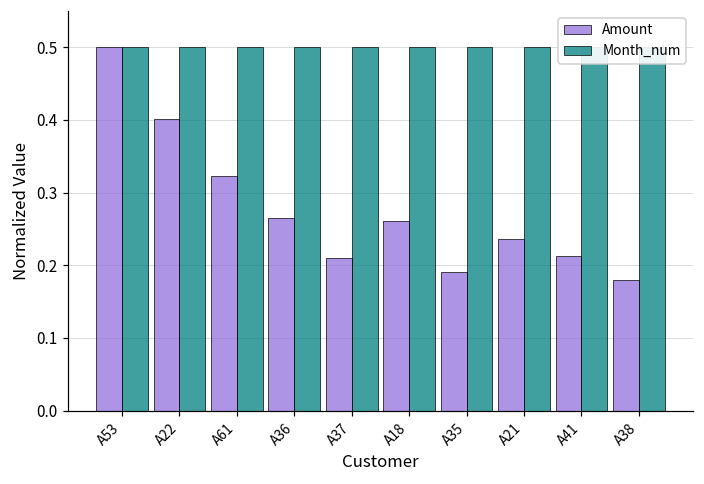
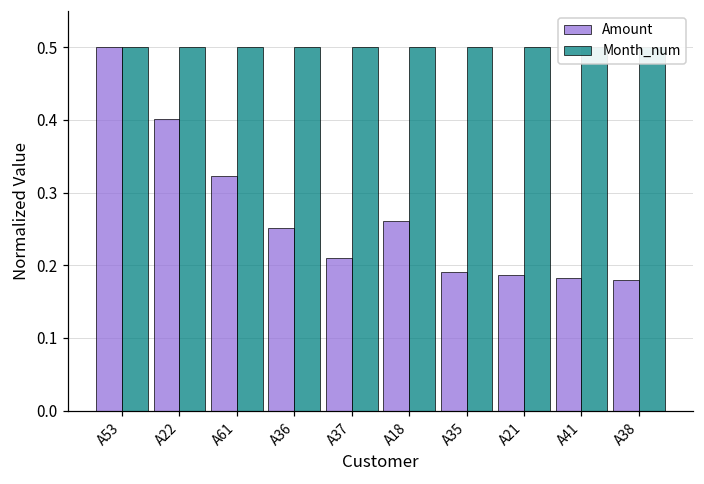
Amount, A36: 0.27 -> 0.25
Amount, A21: 0.24 -> 0.19
Amount, A41: 0.21 -> 0.18
